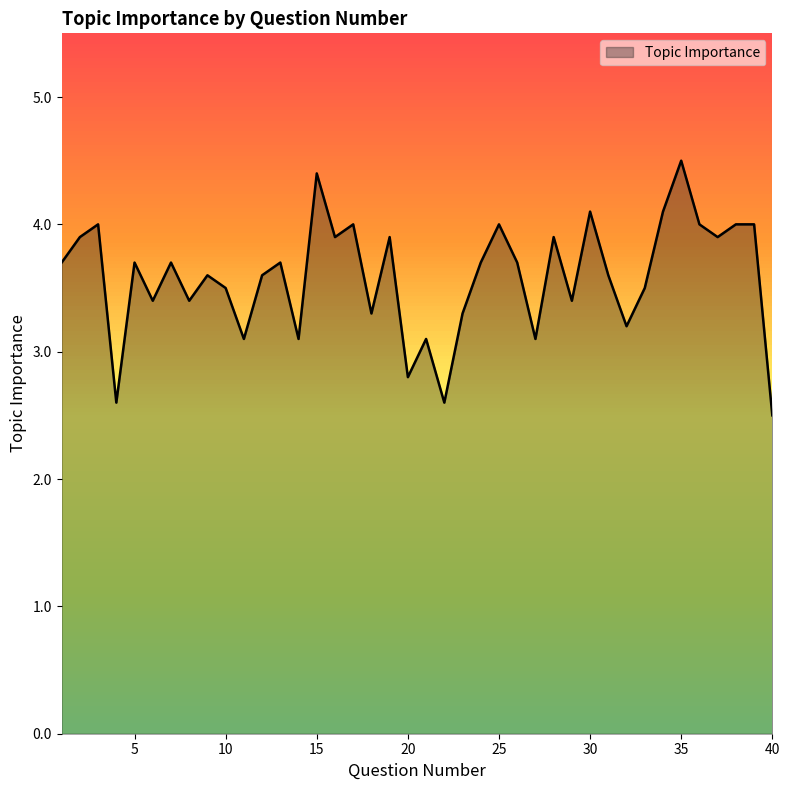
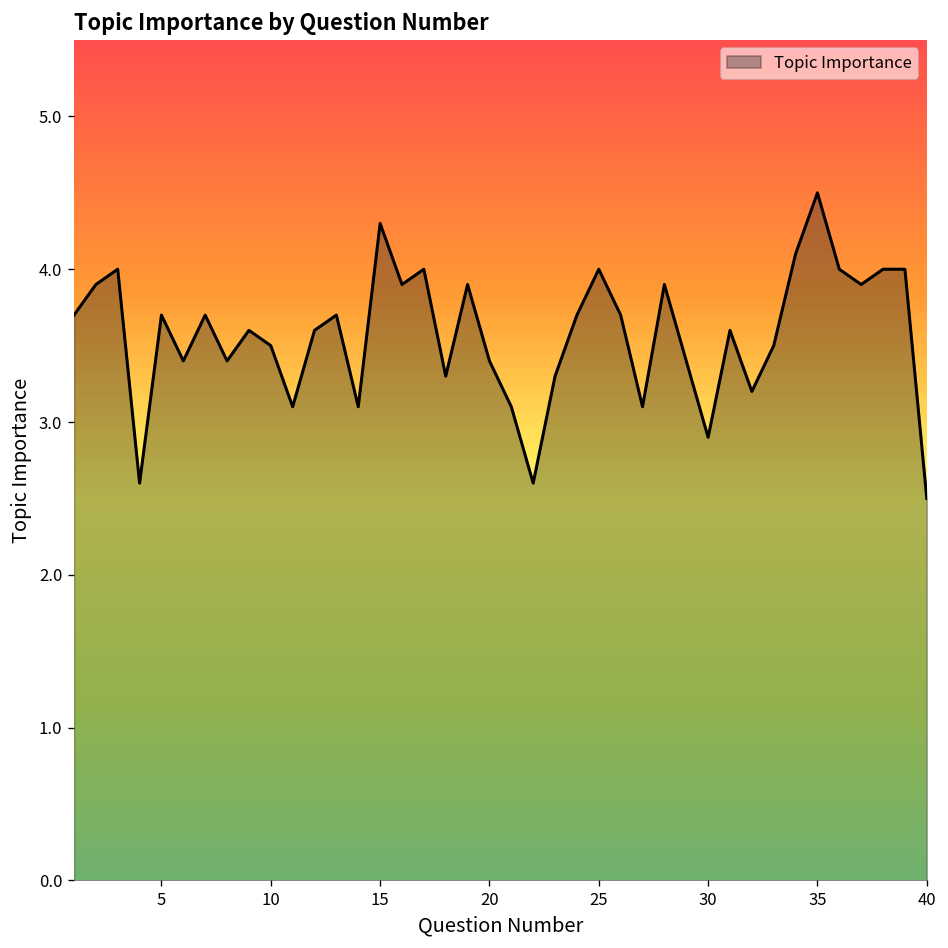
15: 4.4 -> 4.3
20: 2.8 -> 3.4
30: 4.1 -> 2.9
